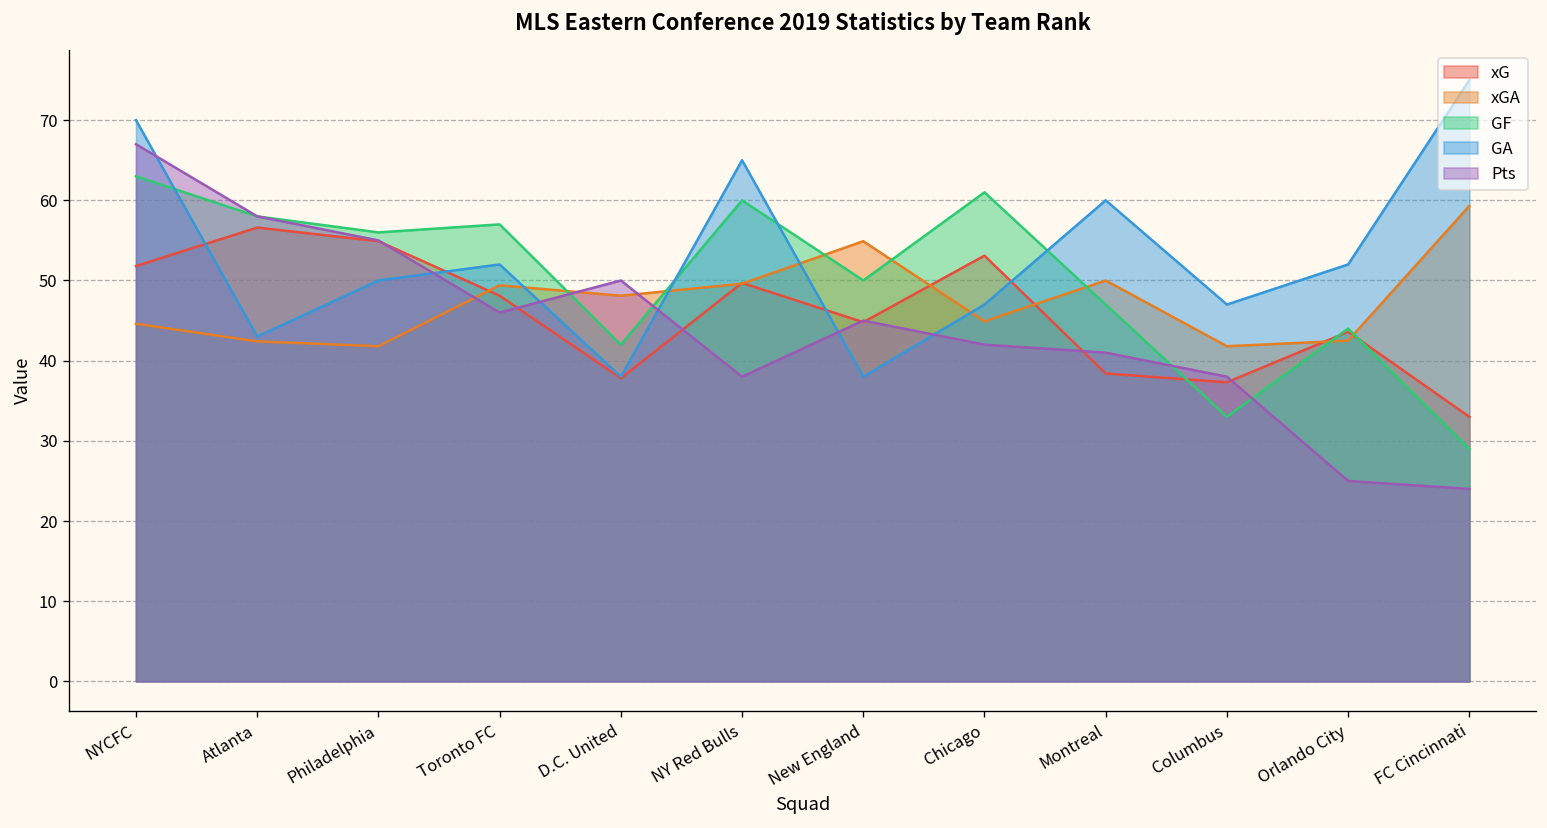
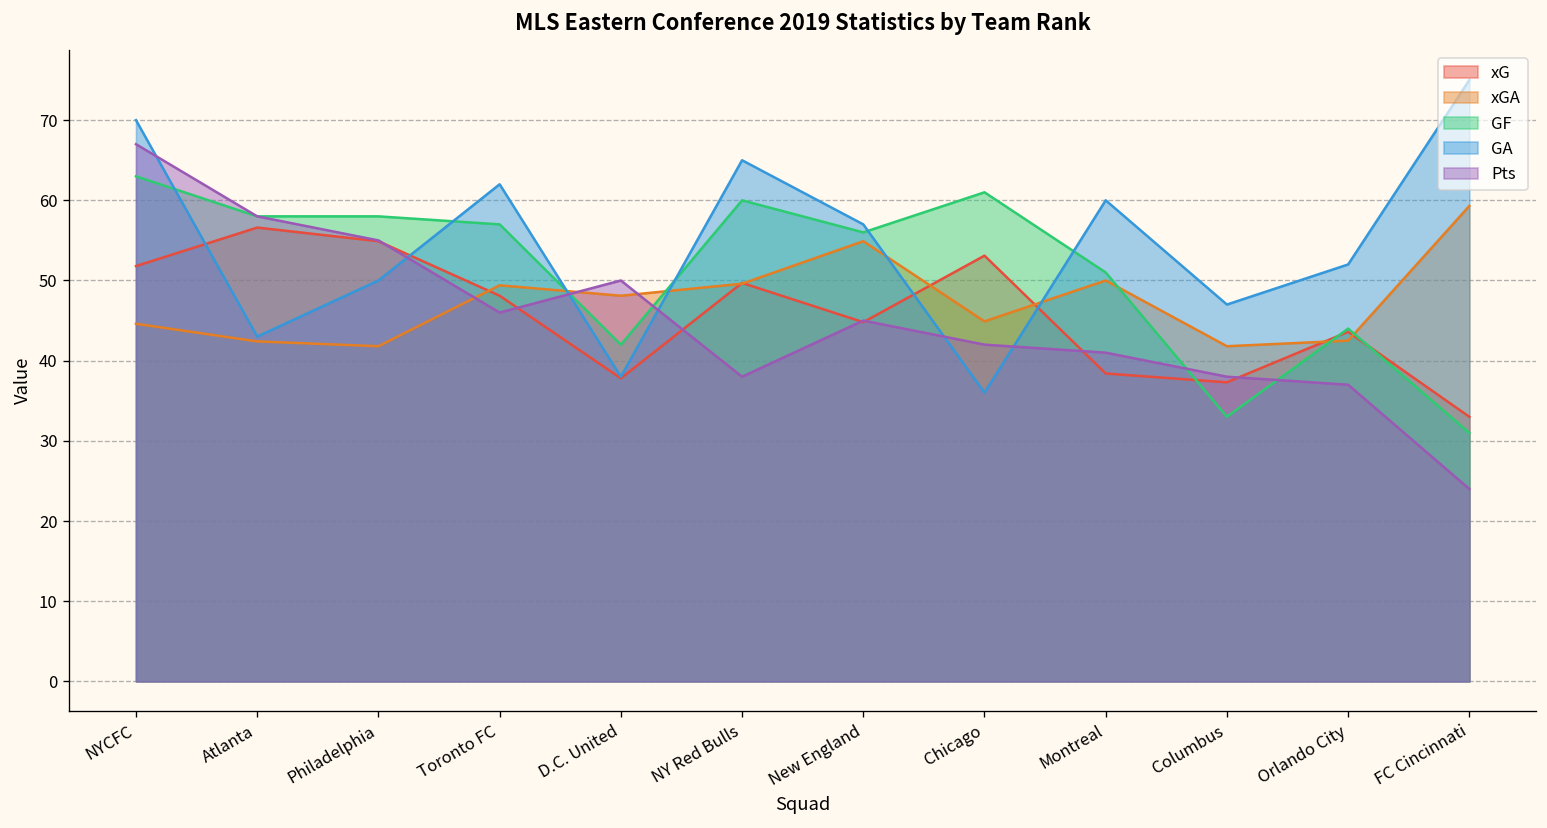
GF, Philadelphia: 56 -> 58
GA, Toronto FC: 52 -> 62
GF, New England: 50 -> 56
GA, New England: 38 -> 57
GA, Chicago: 47 -> 36
GF, Montreal: 47 -> 51
Pts, Orlando City: 25 -> 37
GF, FC Cincinnati: 29 -> 31
